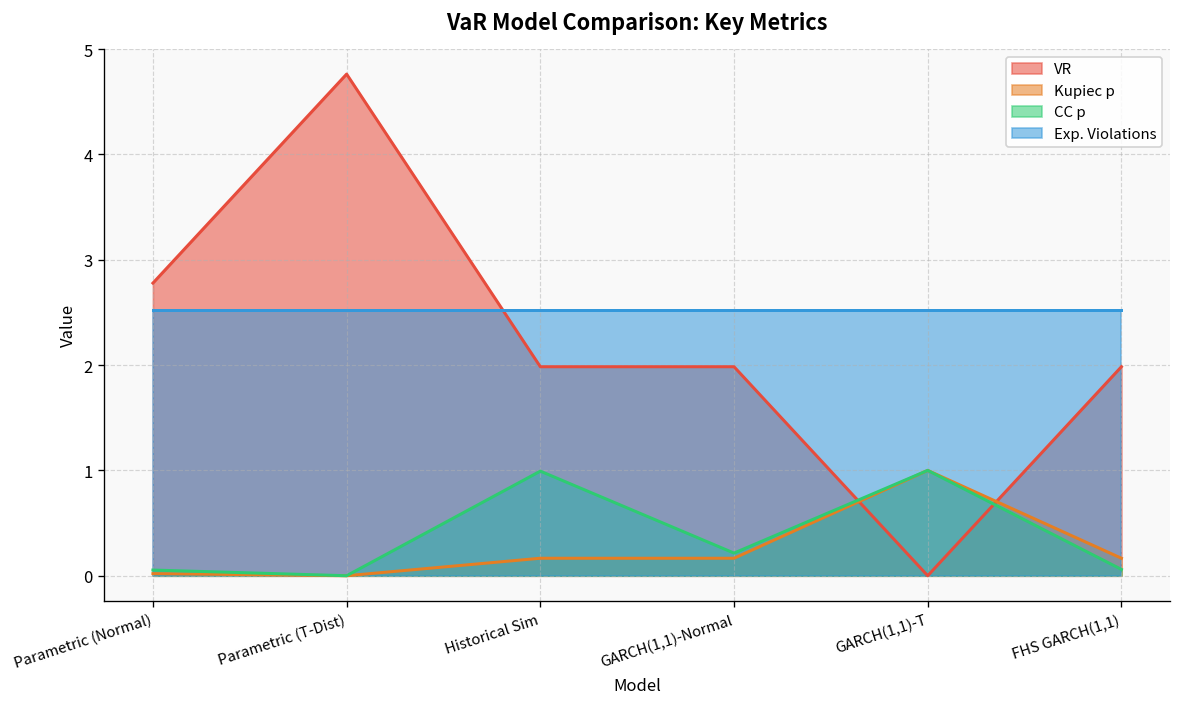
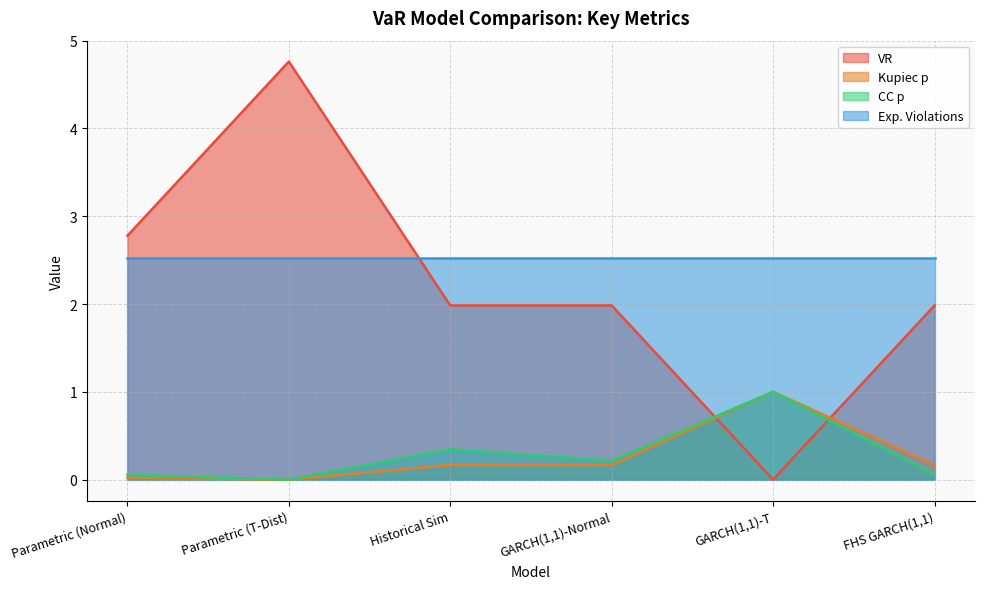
CC p, Historical Sim: 1.0 -> 0.3
